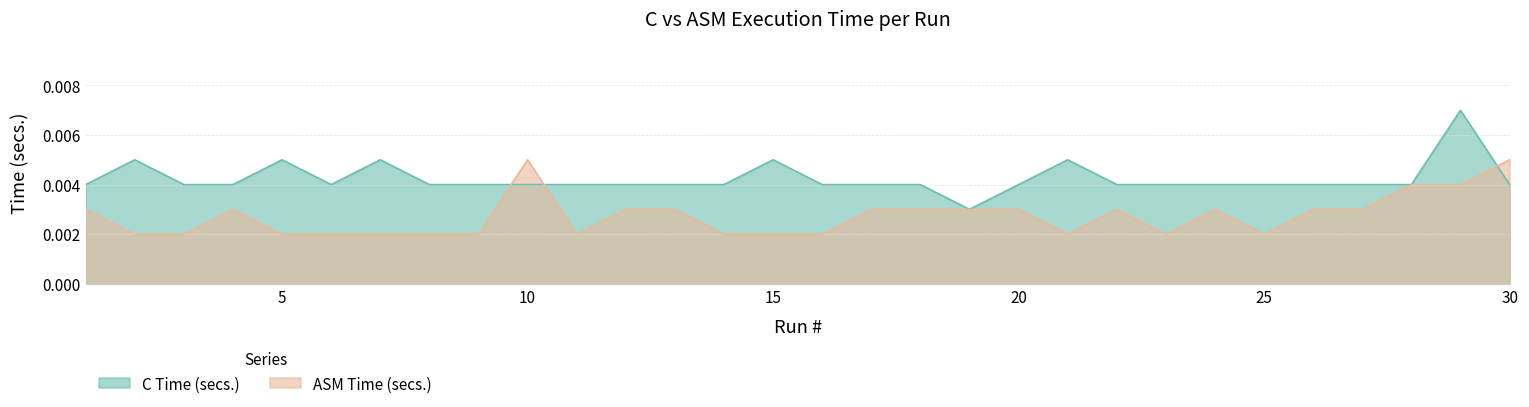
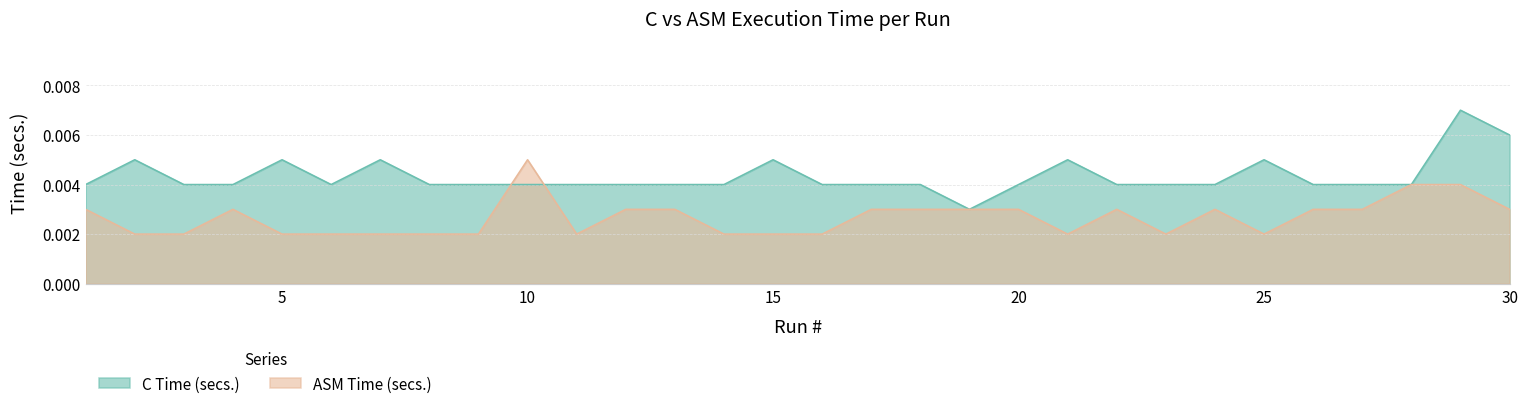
C Time (secs.), 25: 0.004 -> 0.005
C Time (secs.), 30: 0.004 -> 0.006
ASM Time (secs.), 30: 0.005 -> 0.003
